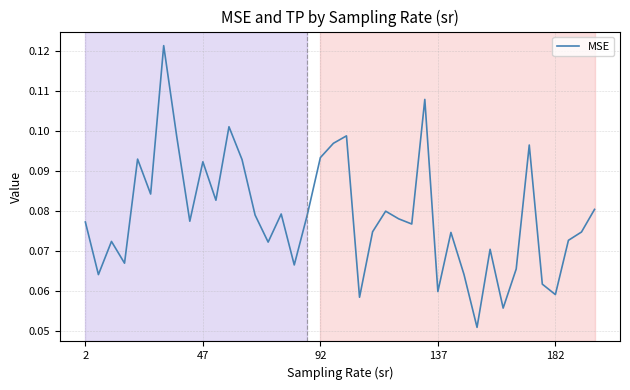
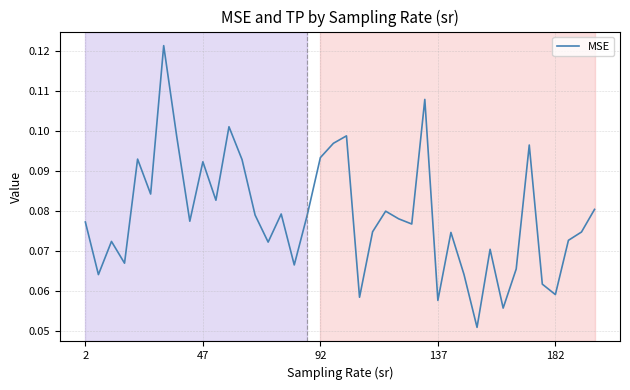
137: 0.060 -> 0.058
